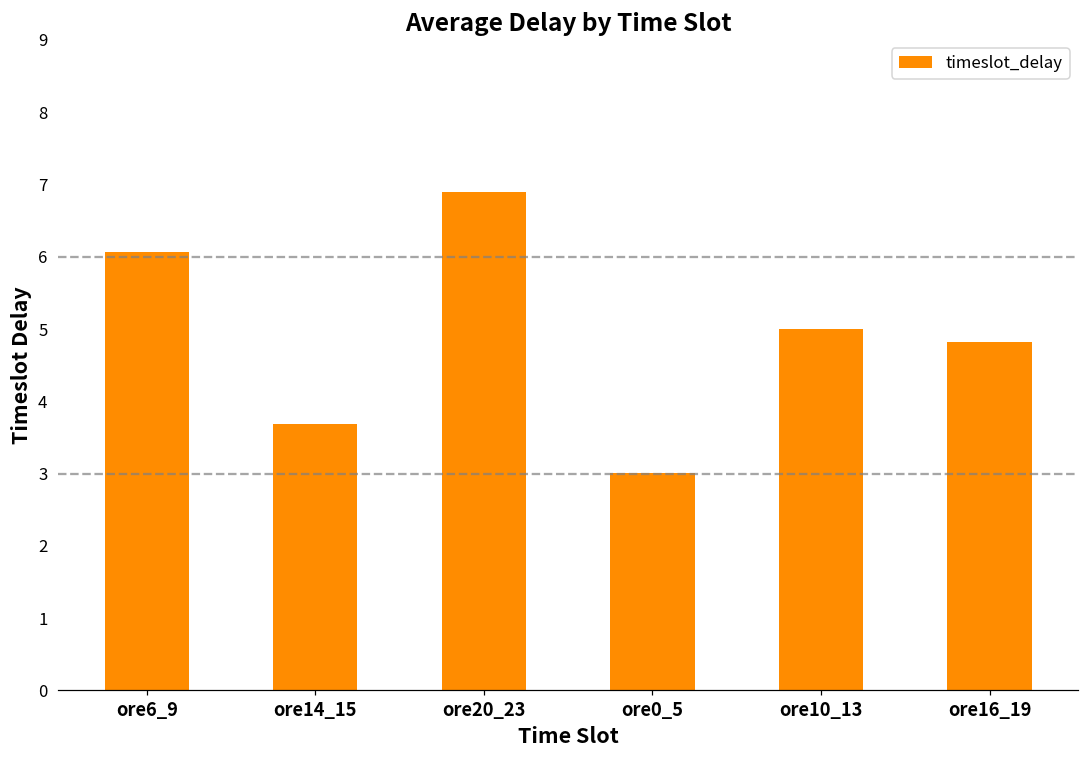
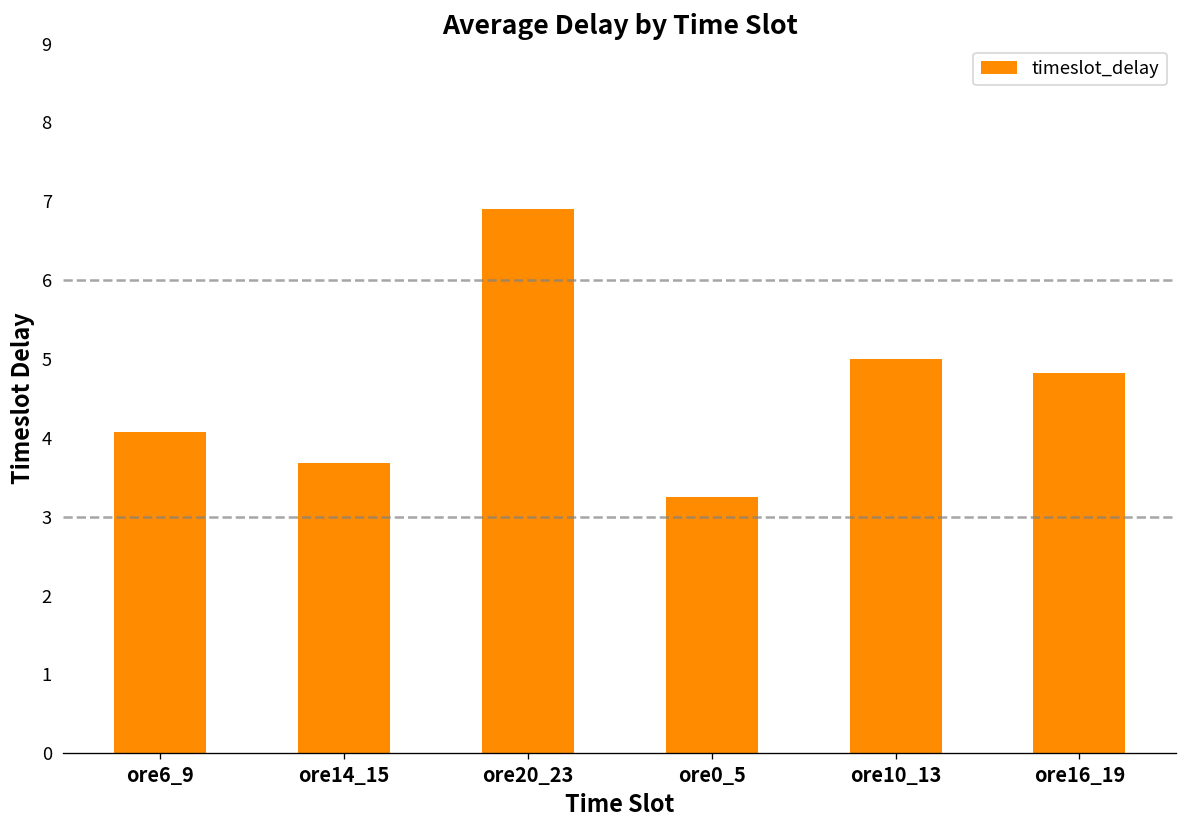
ore6_9: 6.1 -> 4.1
ore0_5: 3.0 -> 3.3
